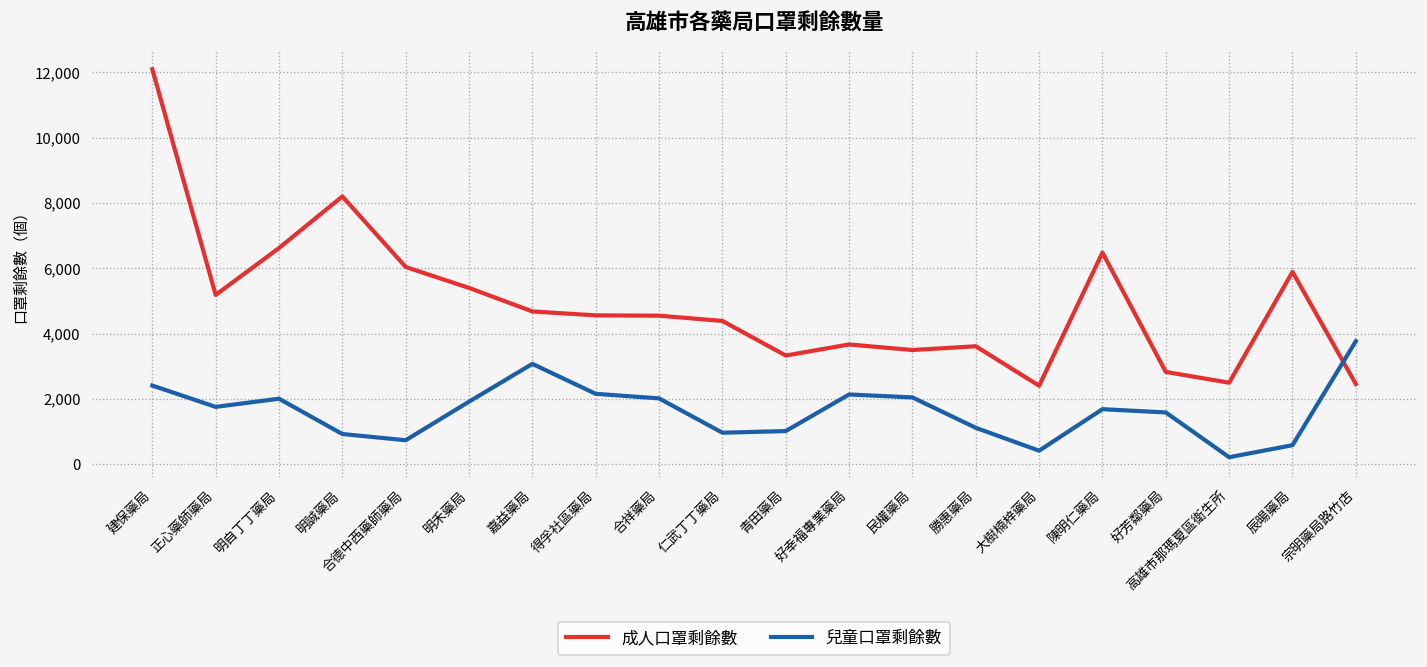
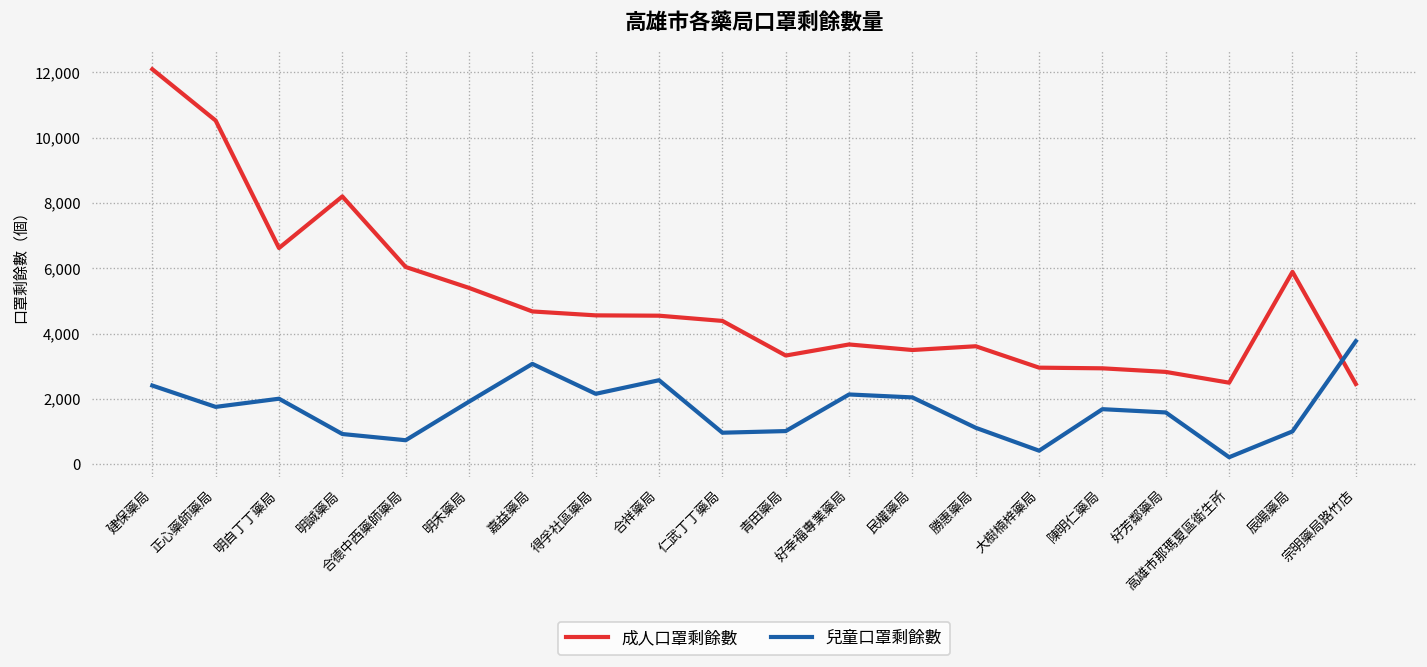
成人口罩剩餘數, 正心藥師藥局: 5,200 -> 10,500
兒童口罩剩餘數, 合祥藥局: 2,000 -> 2,600
成人口罩剩餘數, 大樹楠梓藥局: 2,400 -> 3,000
成人口罩剩餘數, 陳明仁藥局: 6,500 -> 2,900
兒童口罩剩餘數, 辰暘藥局: 600 -> 1,000
